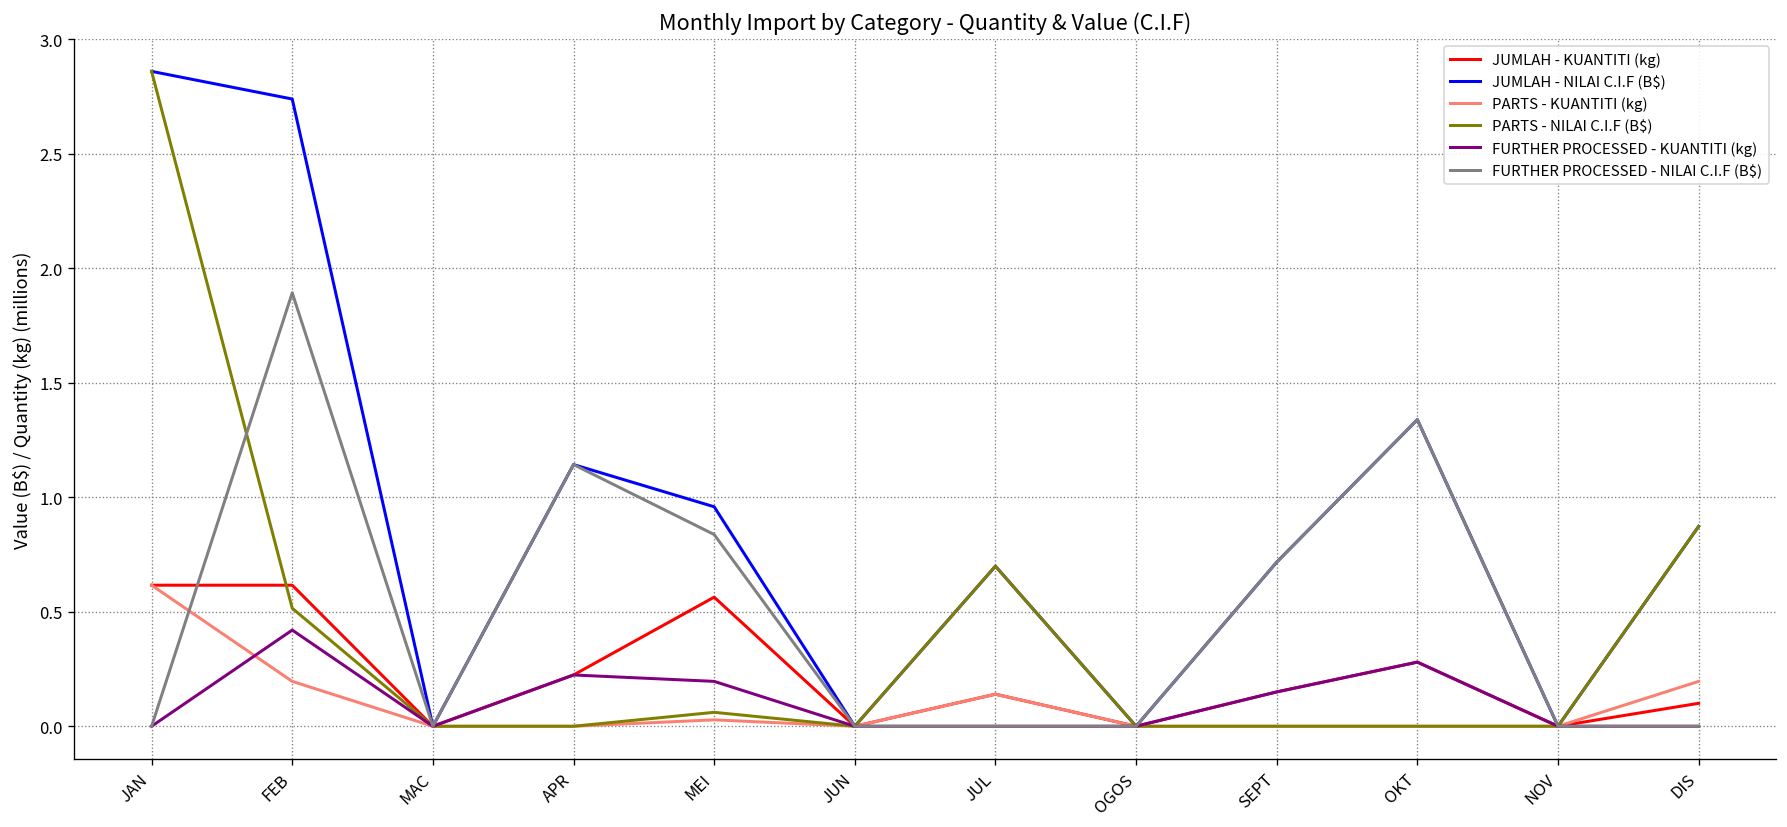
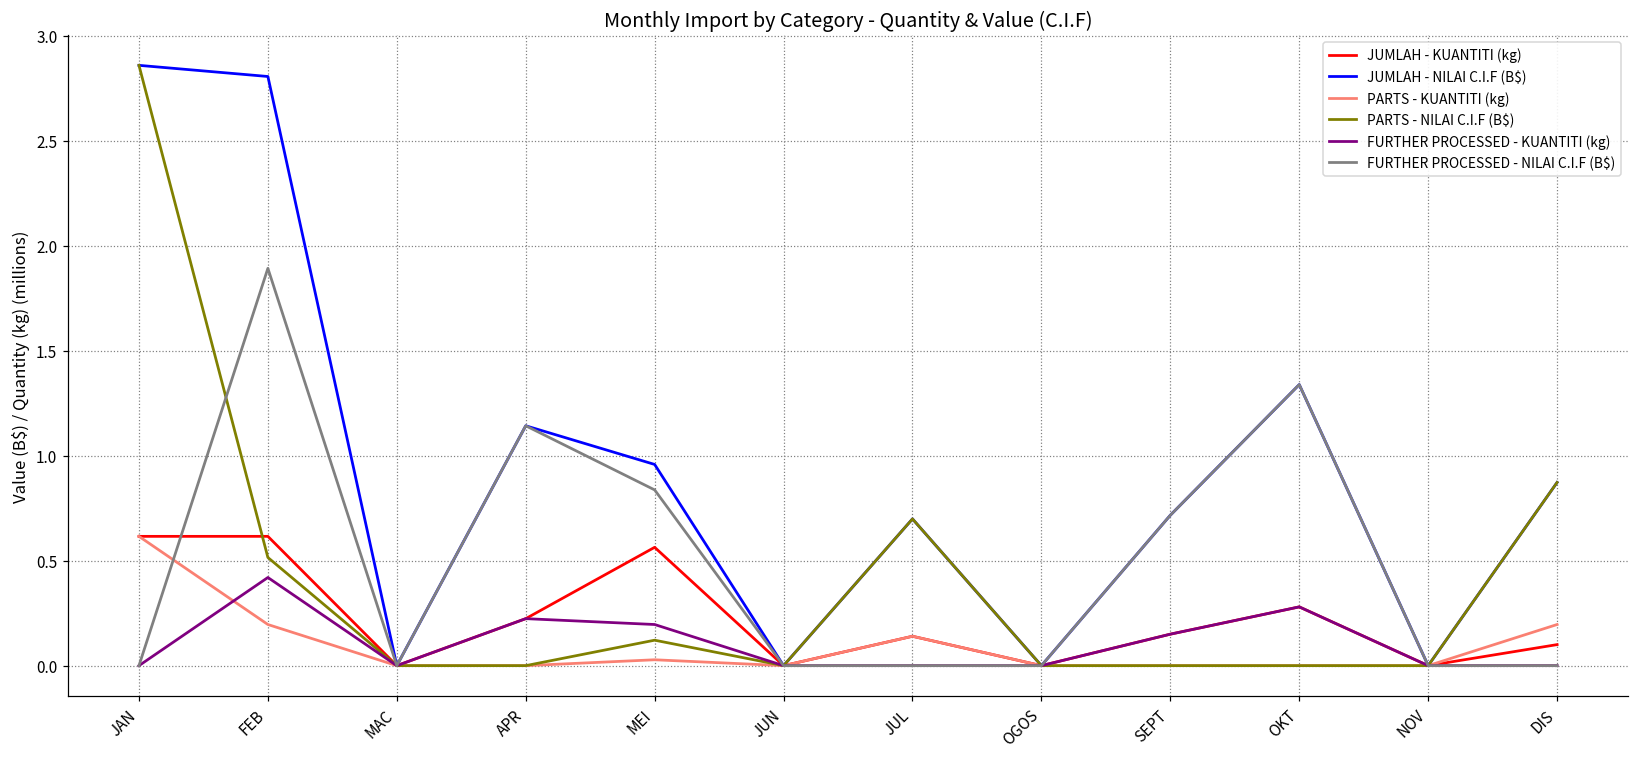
JUMLAH - NILAI C.I.F (B$), FEB: 2.74 -> 2.81
PARTS - NILAI C.I.F (B$), MEI: 0.06 -> 0.12
